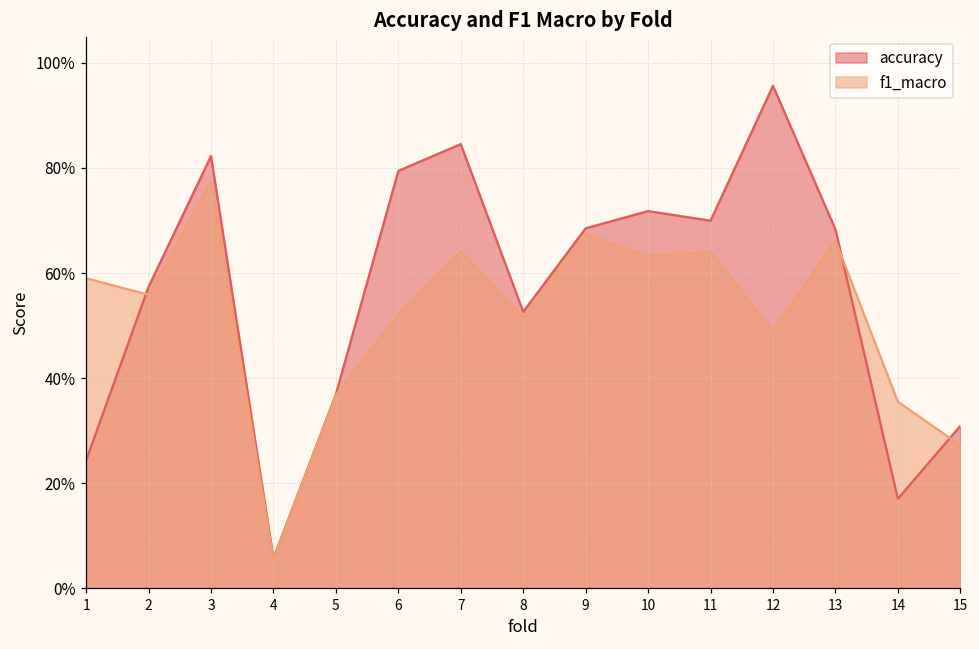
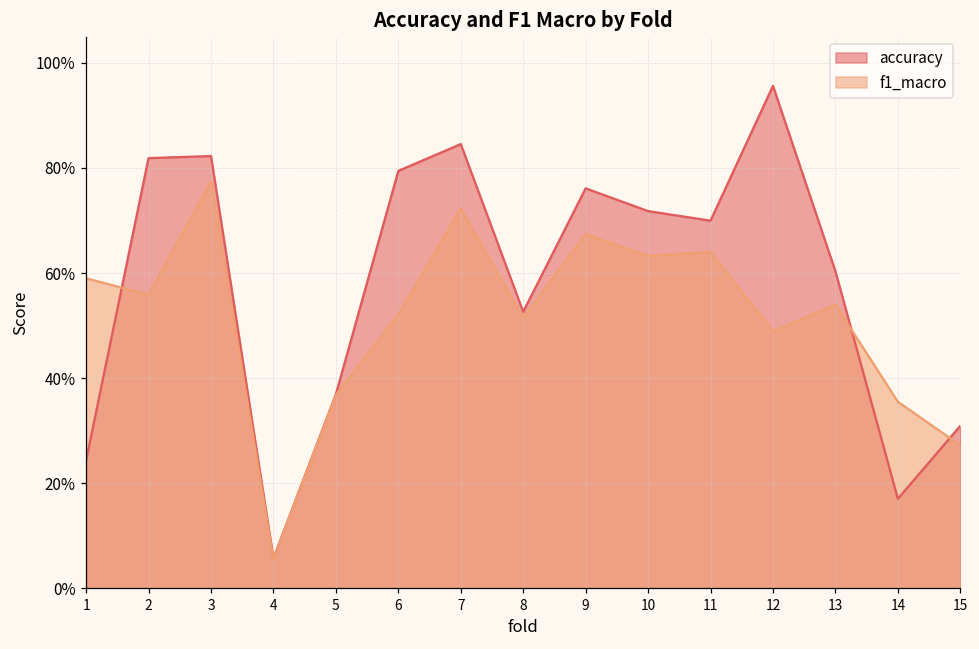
accuracy, 2: 57% -> 82%
f1_macro, 7: 64% -> 72%
accuracy, 9: 69% -> 76%
accuracy, 13: 68% -> 60%
f1_macro, 13: 66% -> 54%
